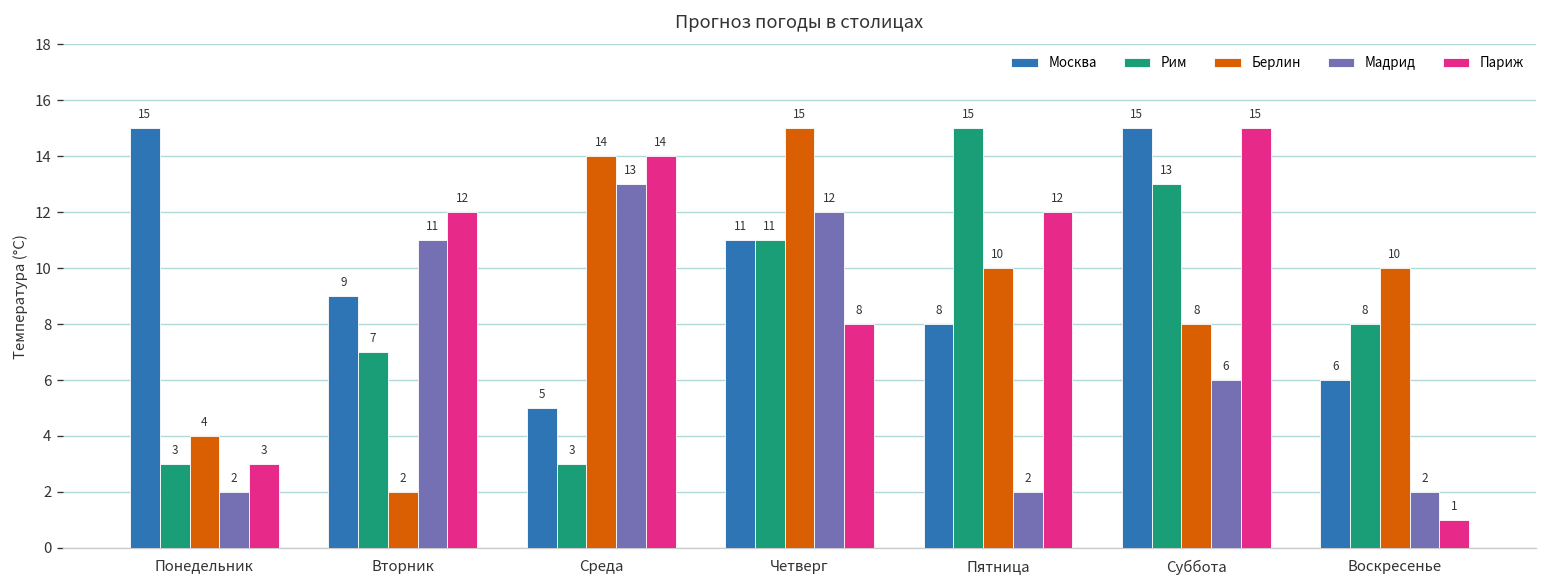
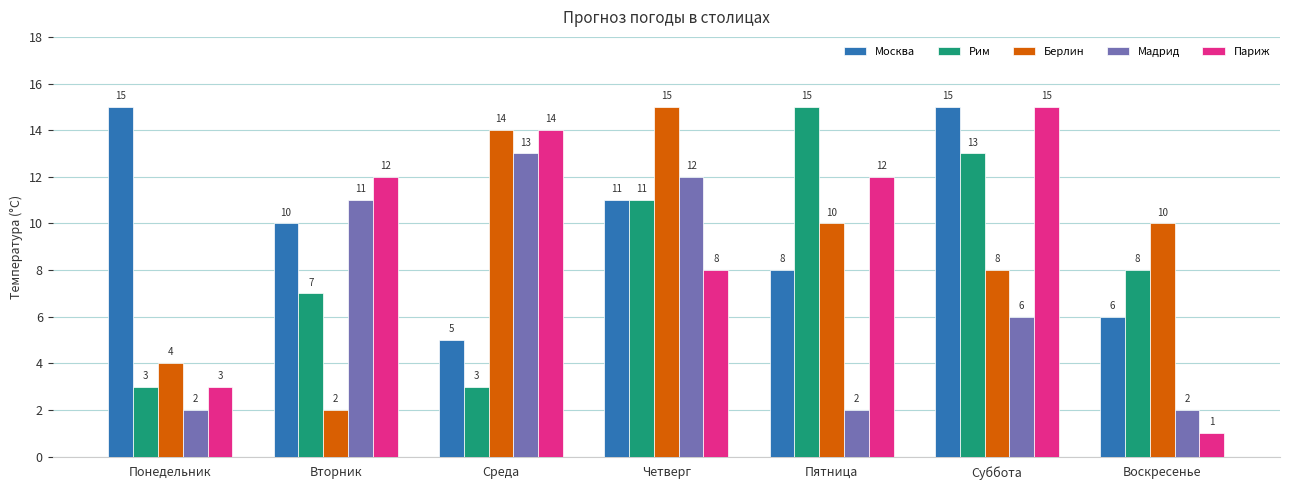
Москва, Вторник: 9 -> 10
